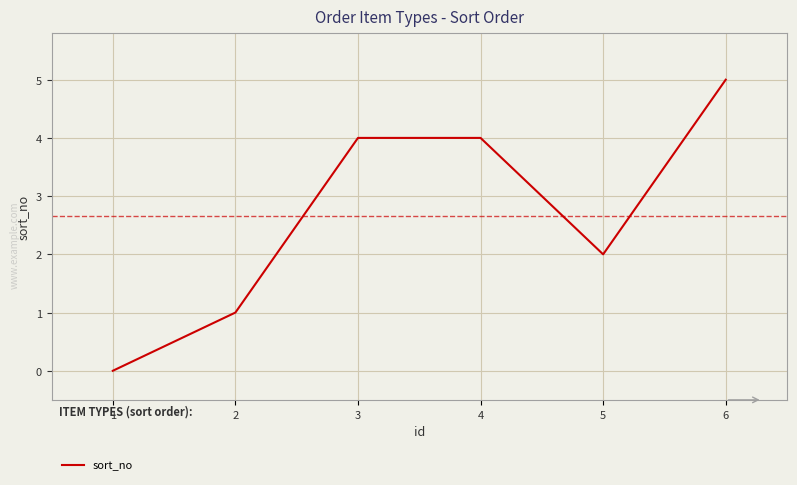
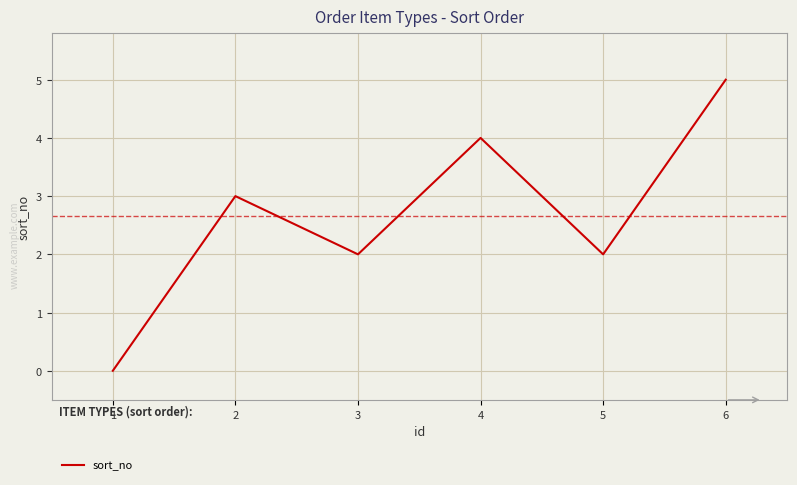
2: 1 -> 3
3: 4 -> 2
